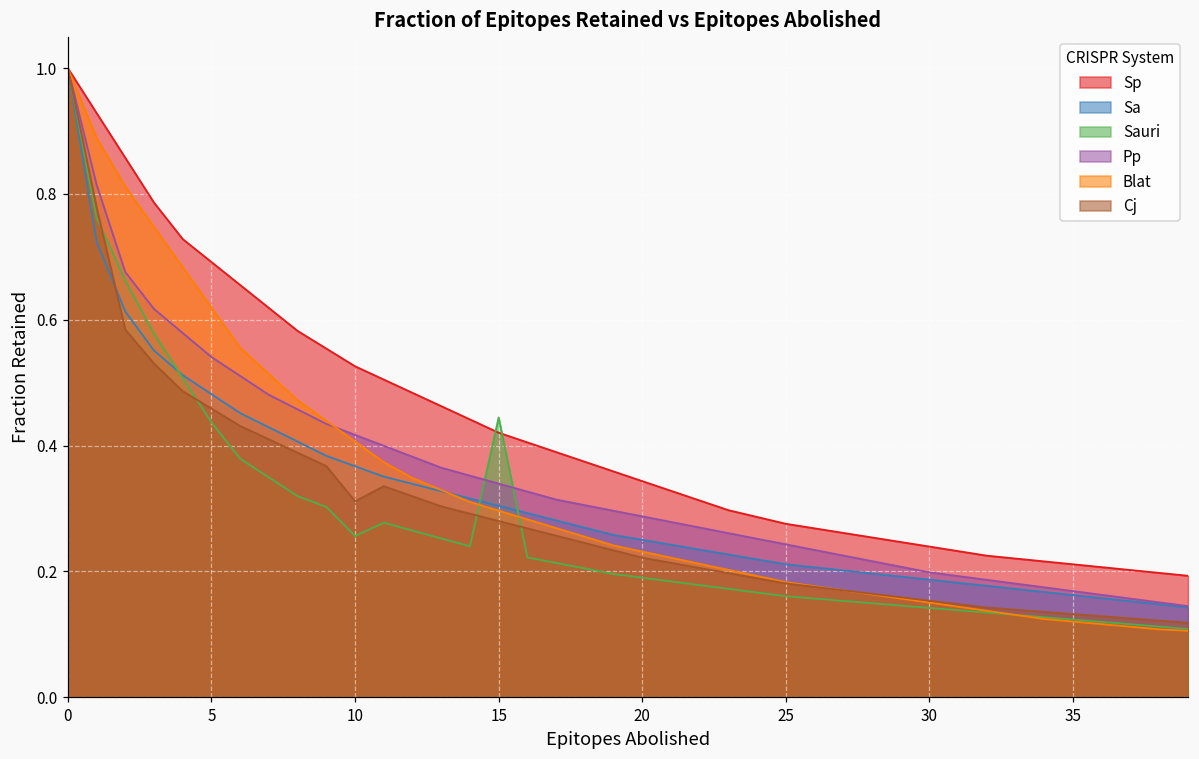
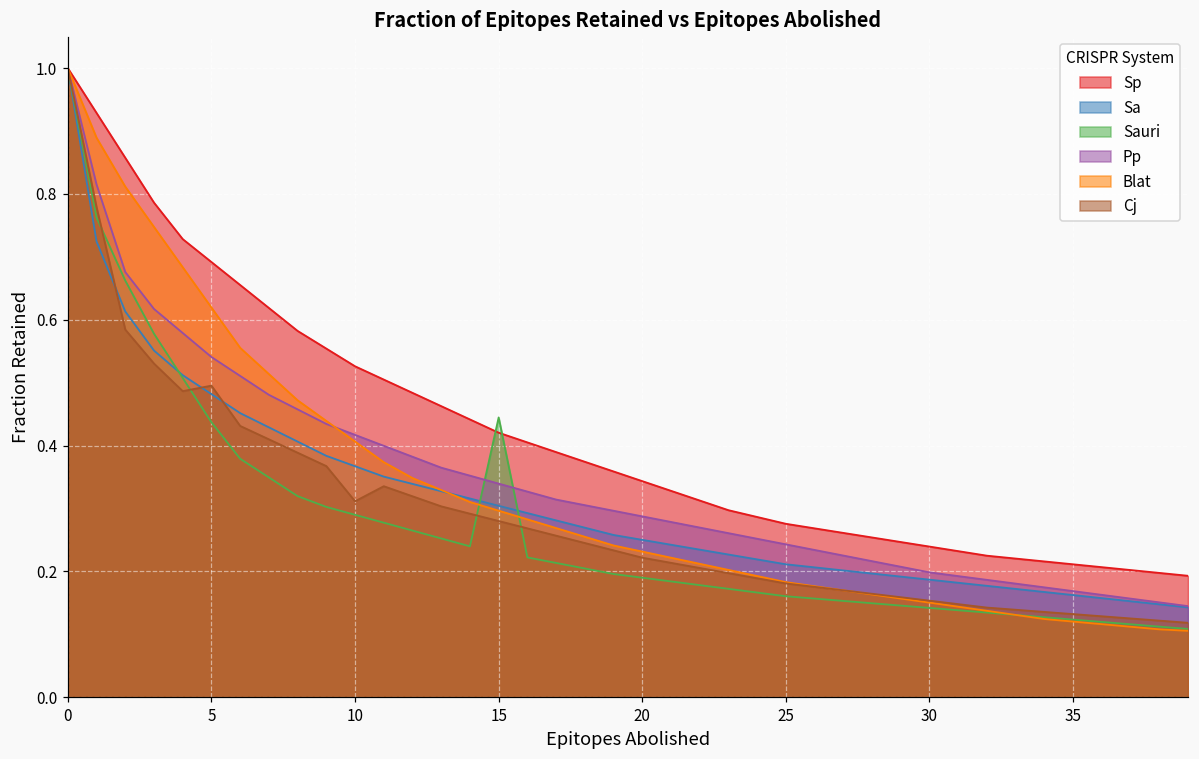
Cj, 5: 0.46 -> 0.50
Sauri, 10: 0.26 -> 0.29
